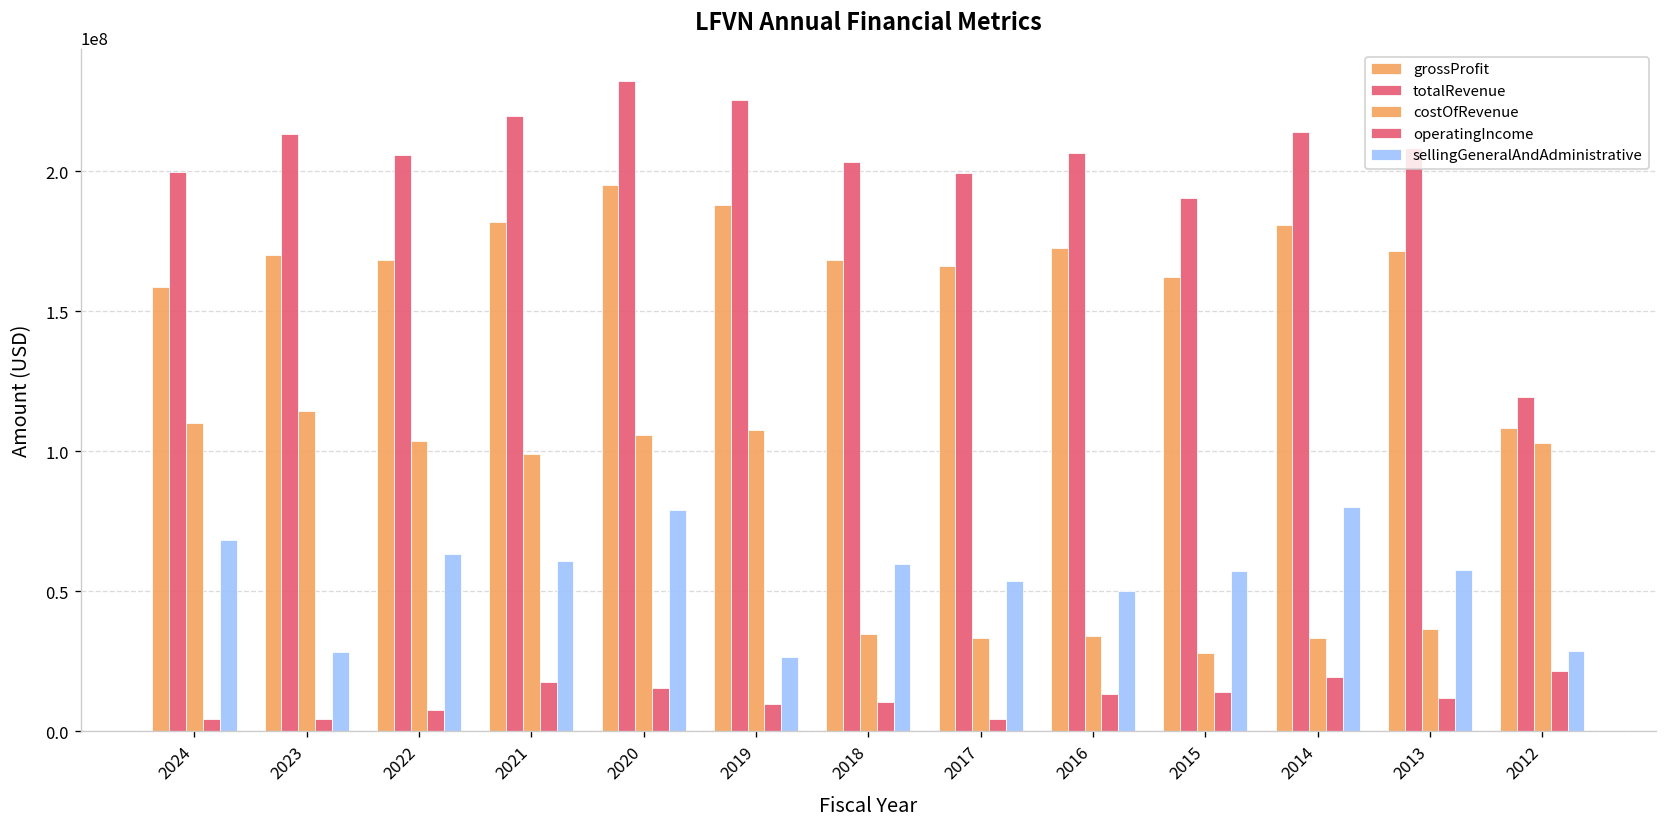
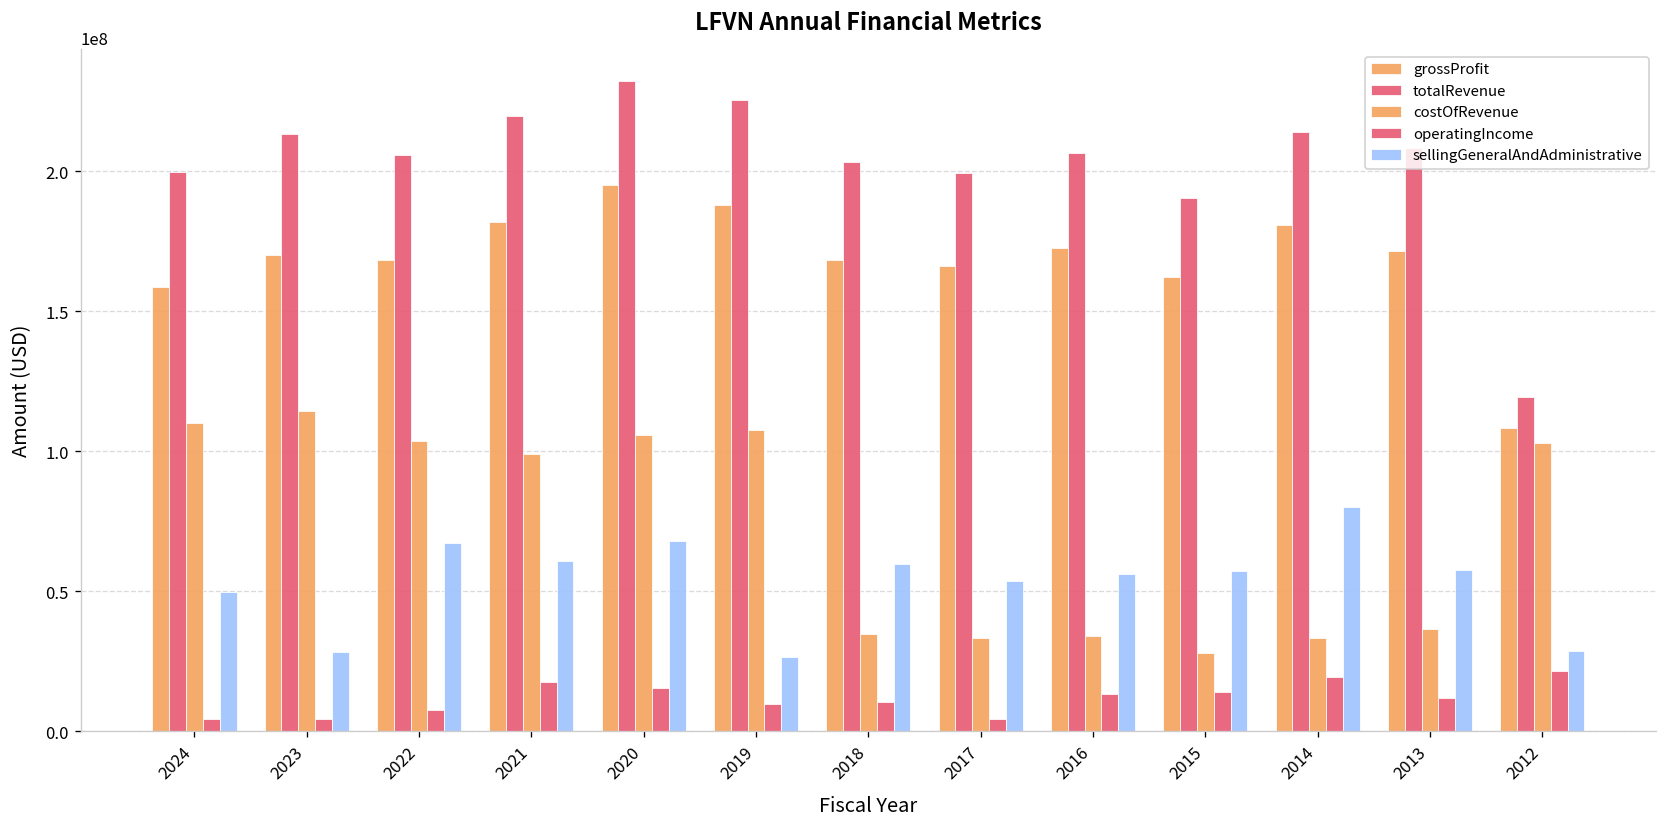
sellingGeneralAndAdministrative, 2024: 68000000 -> 50000000
sellingGeneralAndAdministrative, 2022: 63000000 -> 67000000
sellingGeneralAndAdministrative, 2020: 79000000 -> 68000000
sellingGeneralAndAdministrative, 2016: 50000000 -> 56000000
